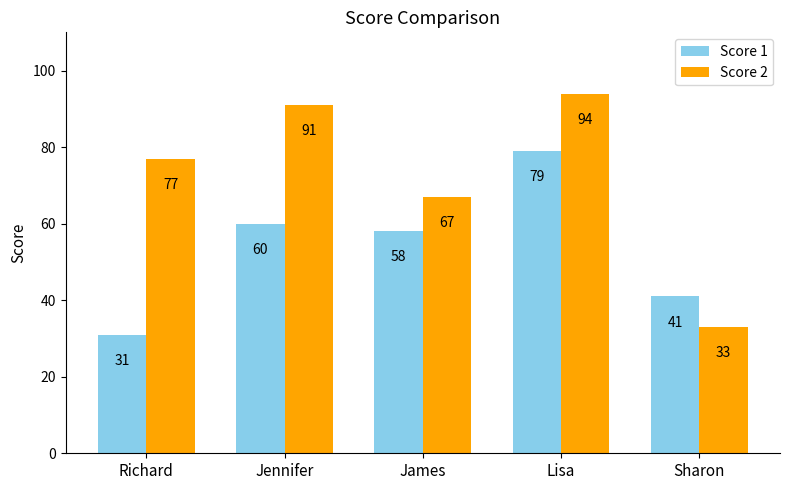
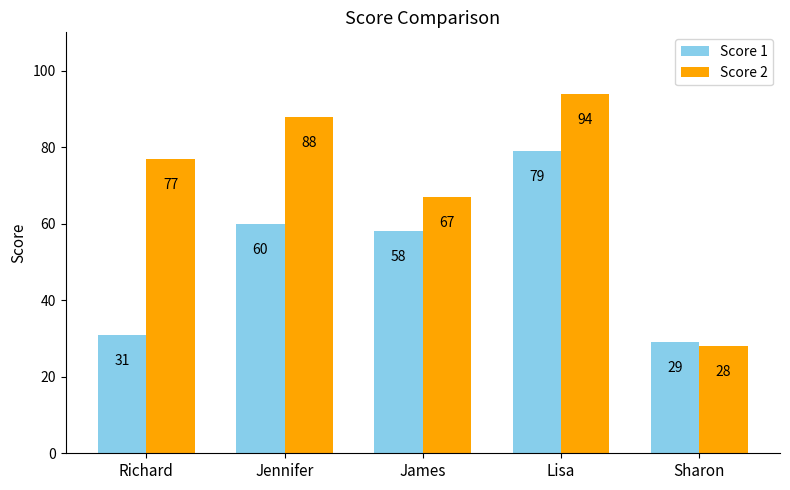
Score 2, Jennifer: 91 -> 88
Score 1, Sharon: 41 -> 29
Score 2, Sharon: 33 -> 28
